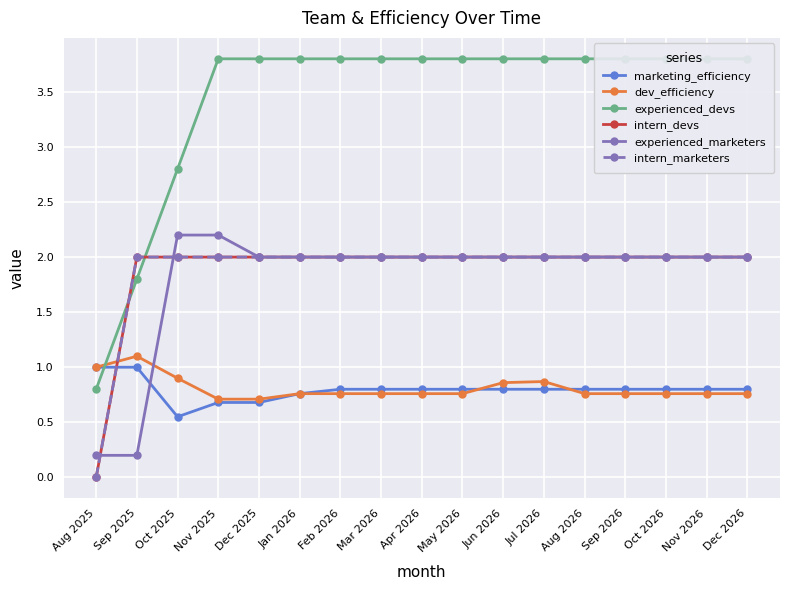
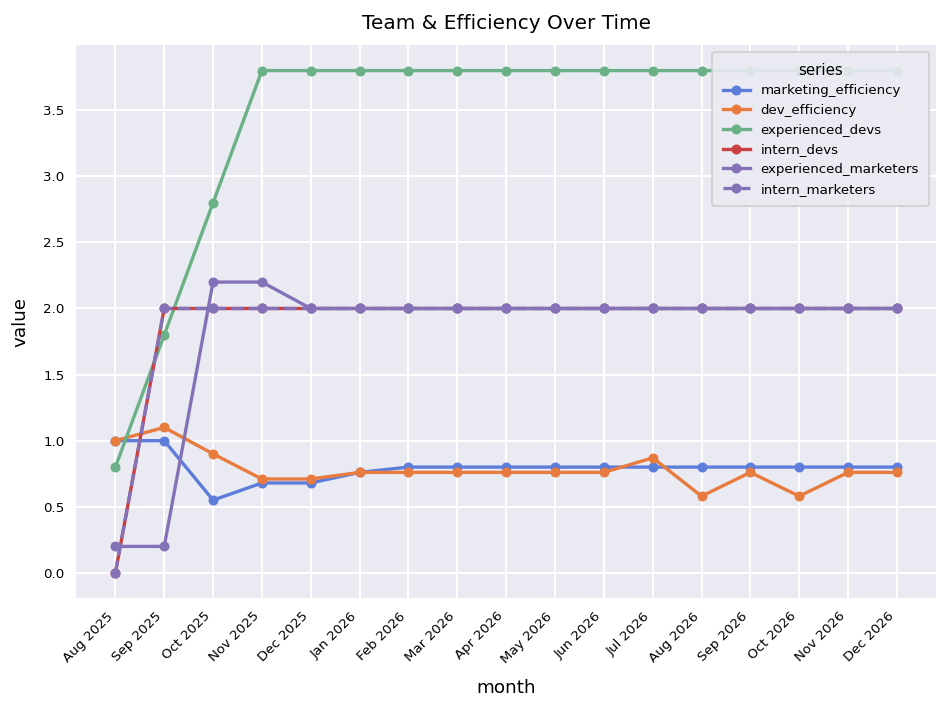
dev_efficiency, Jun 2026: 0.86 -> 0.76
dev_efficiency, Aug 2026: 0.76 -> 0.58
dev_efficiency, Oct 2026: 0.76 -> 0.58
